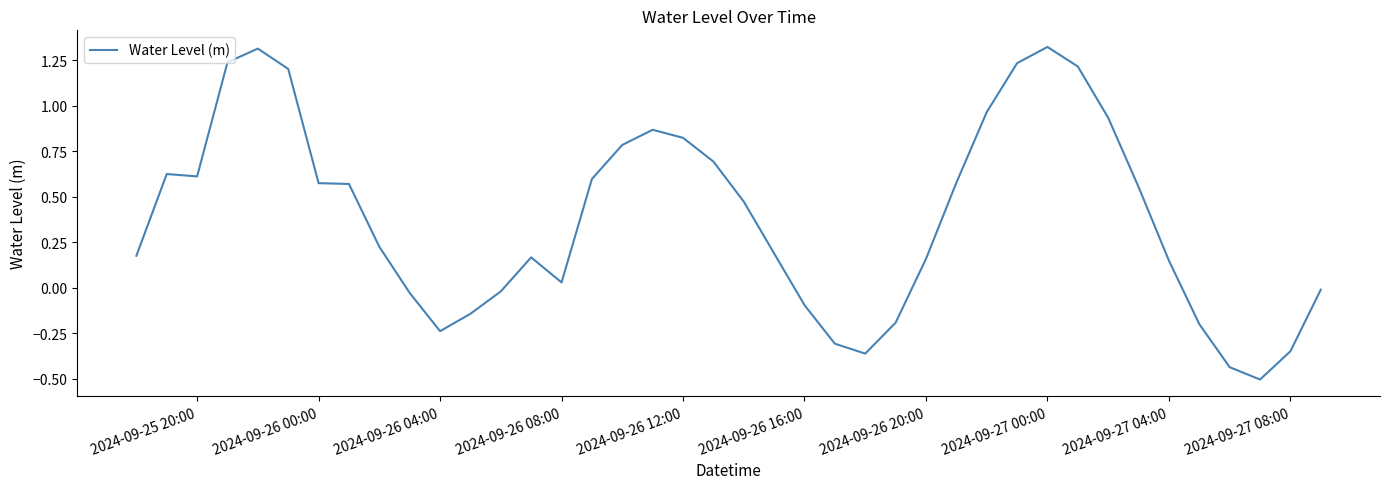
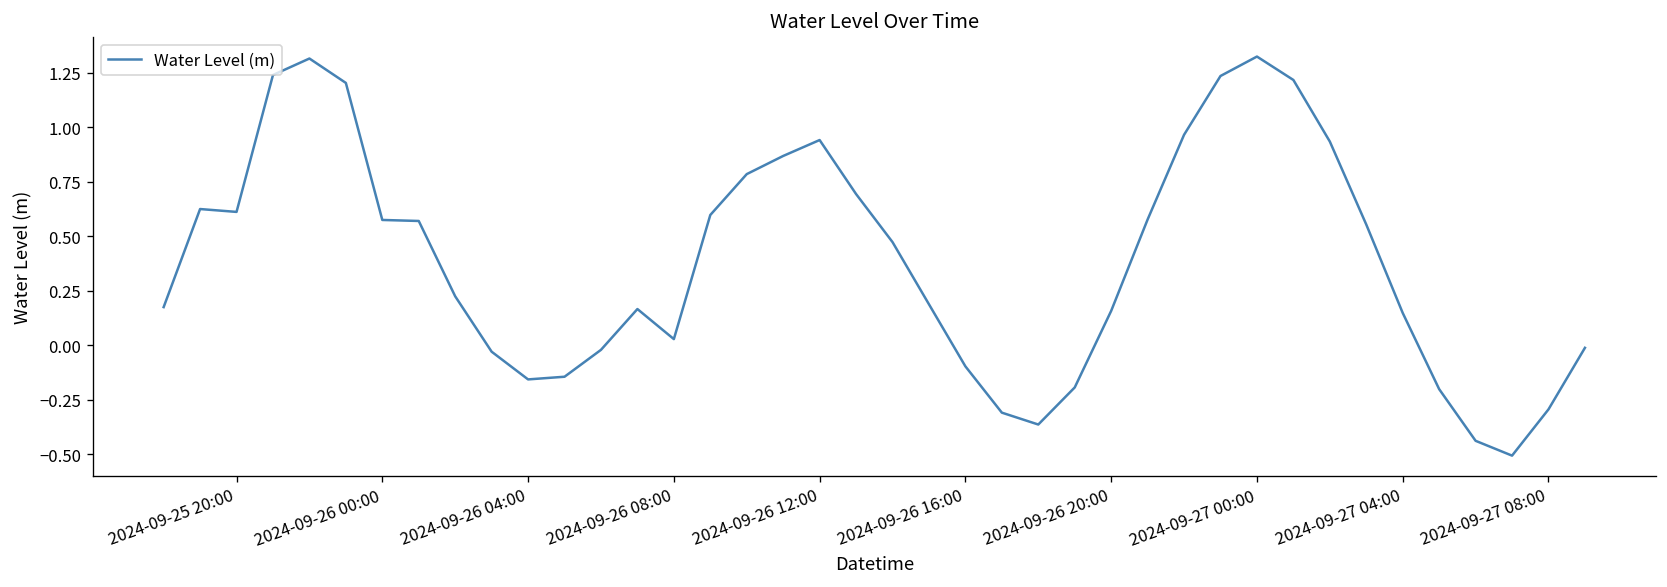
2024-09-26 04:00: -0.24 -> -0.16
2024-09-26 12:00: 0.82 -> 0.94
2024-09-27 08:00: -0.35 -> -0.29
